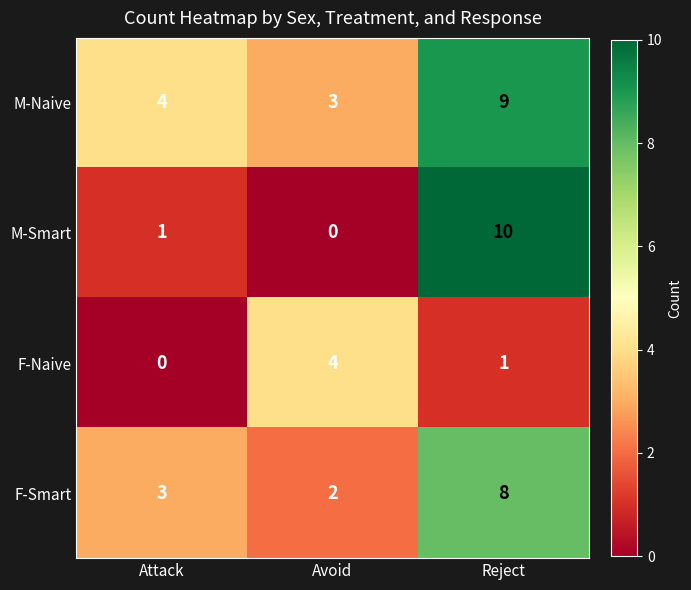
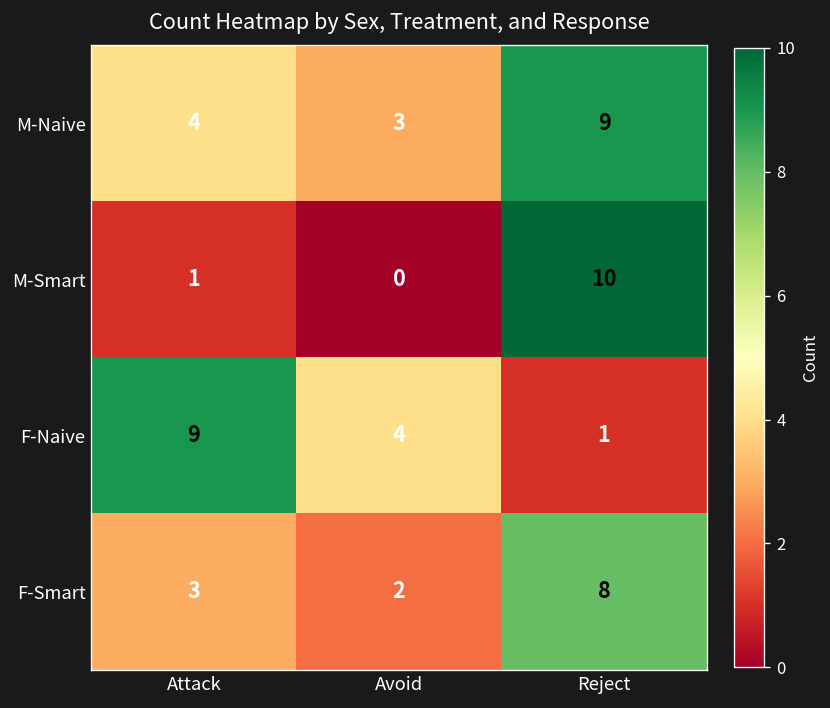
F-Naive, Attack: 0 -> 9
